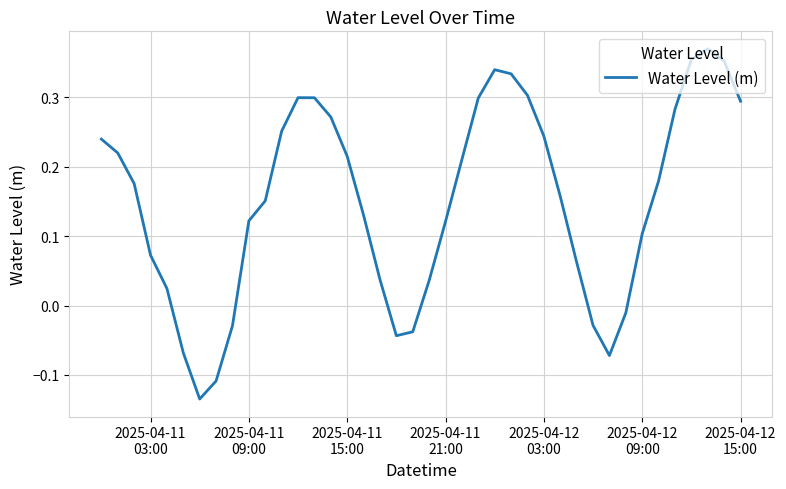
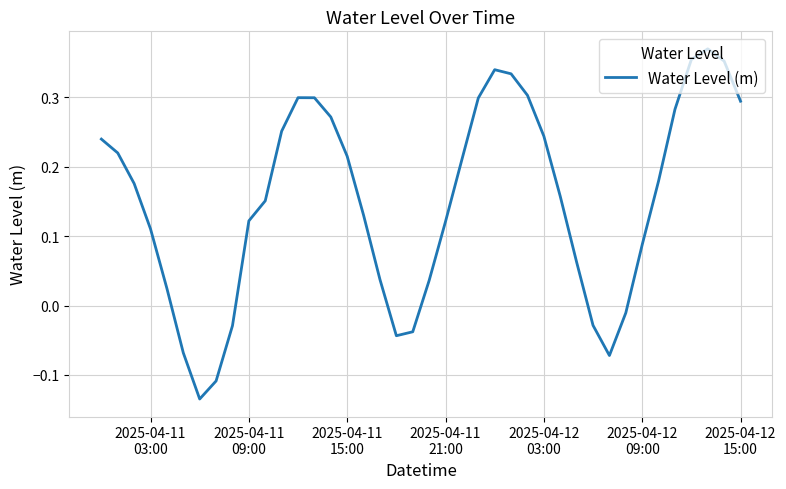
2025-04-11 03:00: 0.07 -> 0.11
2025-04-12 09:00: 0.10 -> 0.09
